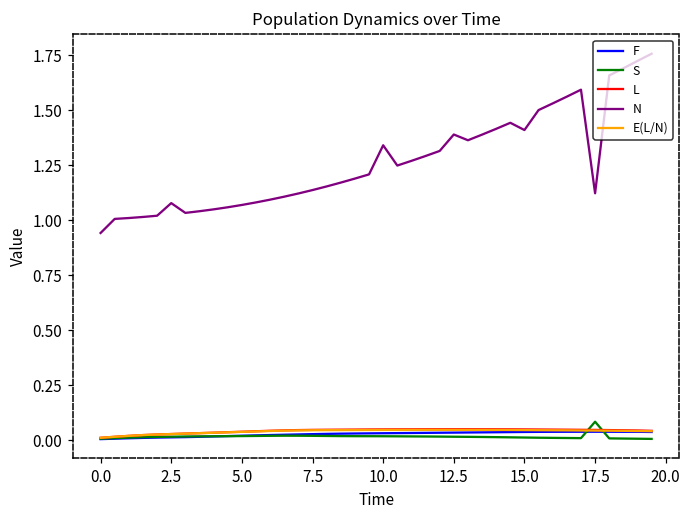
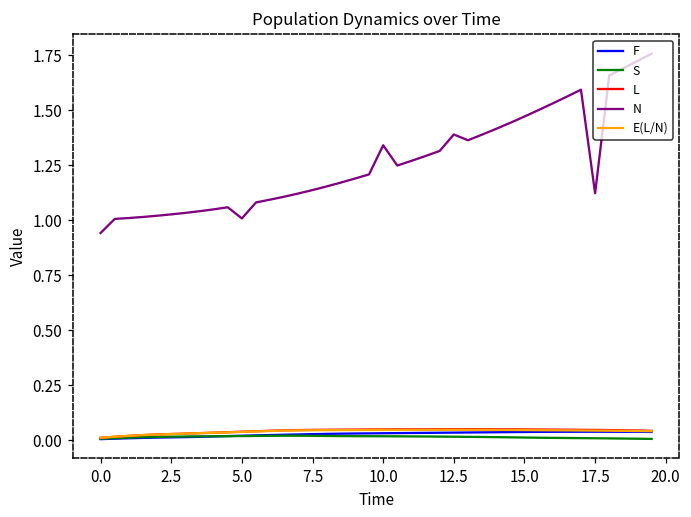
N, 2.5: 1.08 -> 1.03
N, 5.0: 1.07 -> 1.01
N, 15.0: 1.41 -> 1.47
S, 17.5: 0.08 -> 0.01
